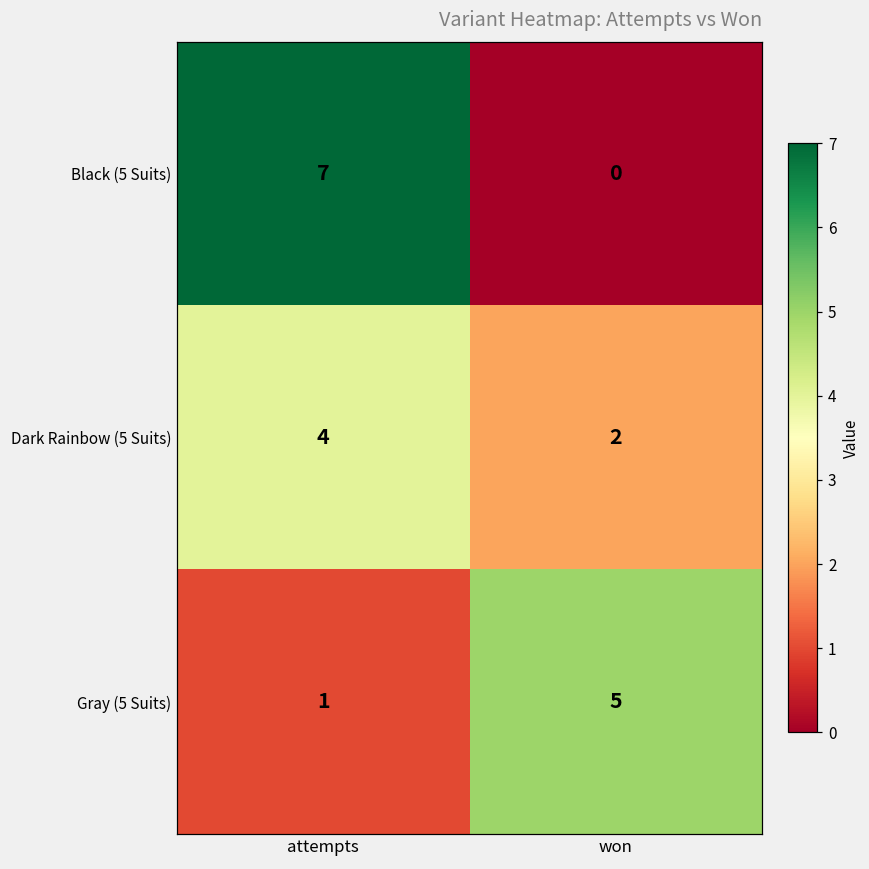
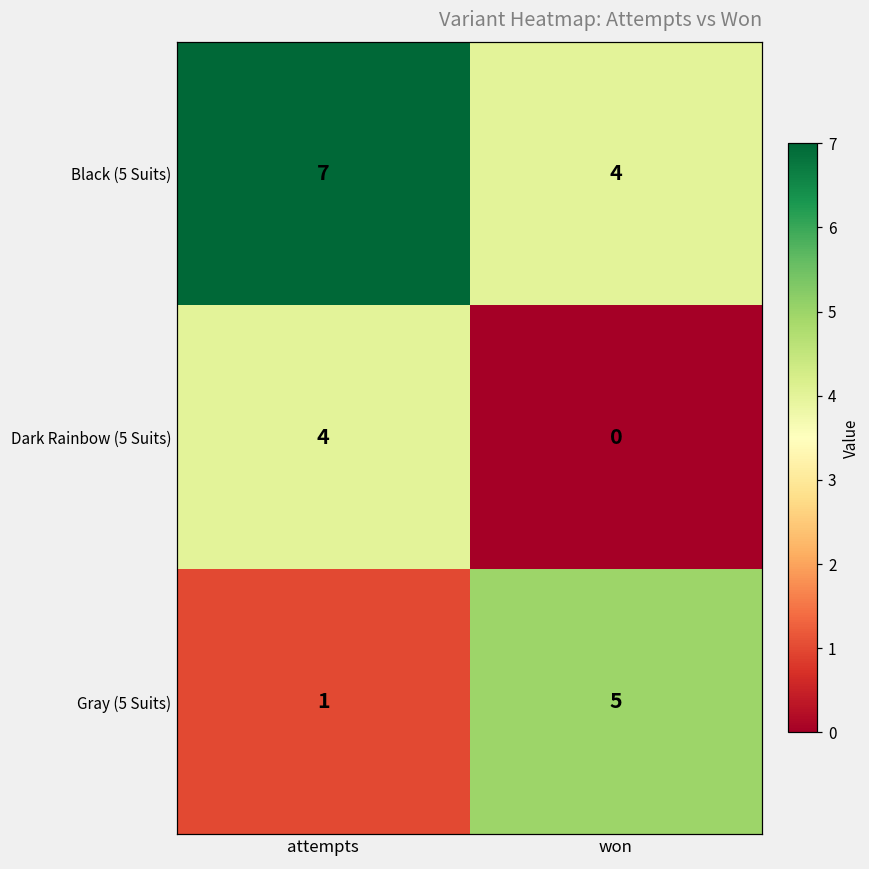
Black (5 Suits), won: 0 -> 4
Dark Rainbow (5 Suits), won: 2 -> 0
